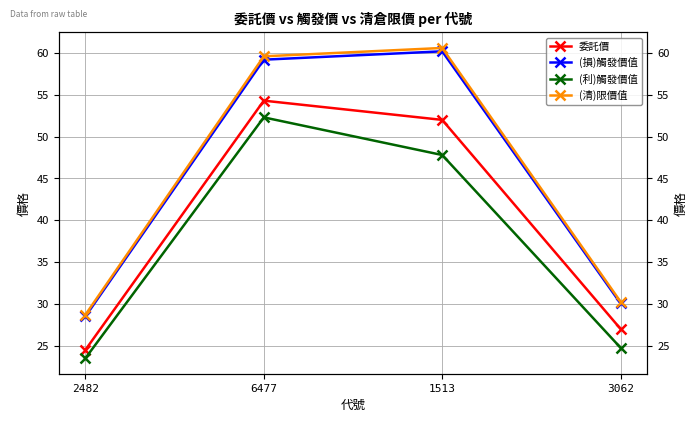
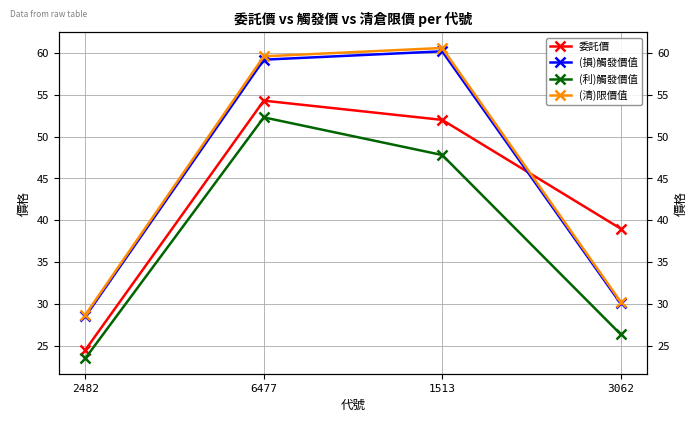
委託價, 3062: 27 -> 39
(利)觸發價值, 3062: 25 -> 26
